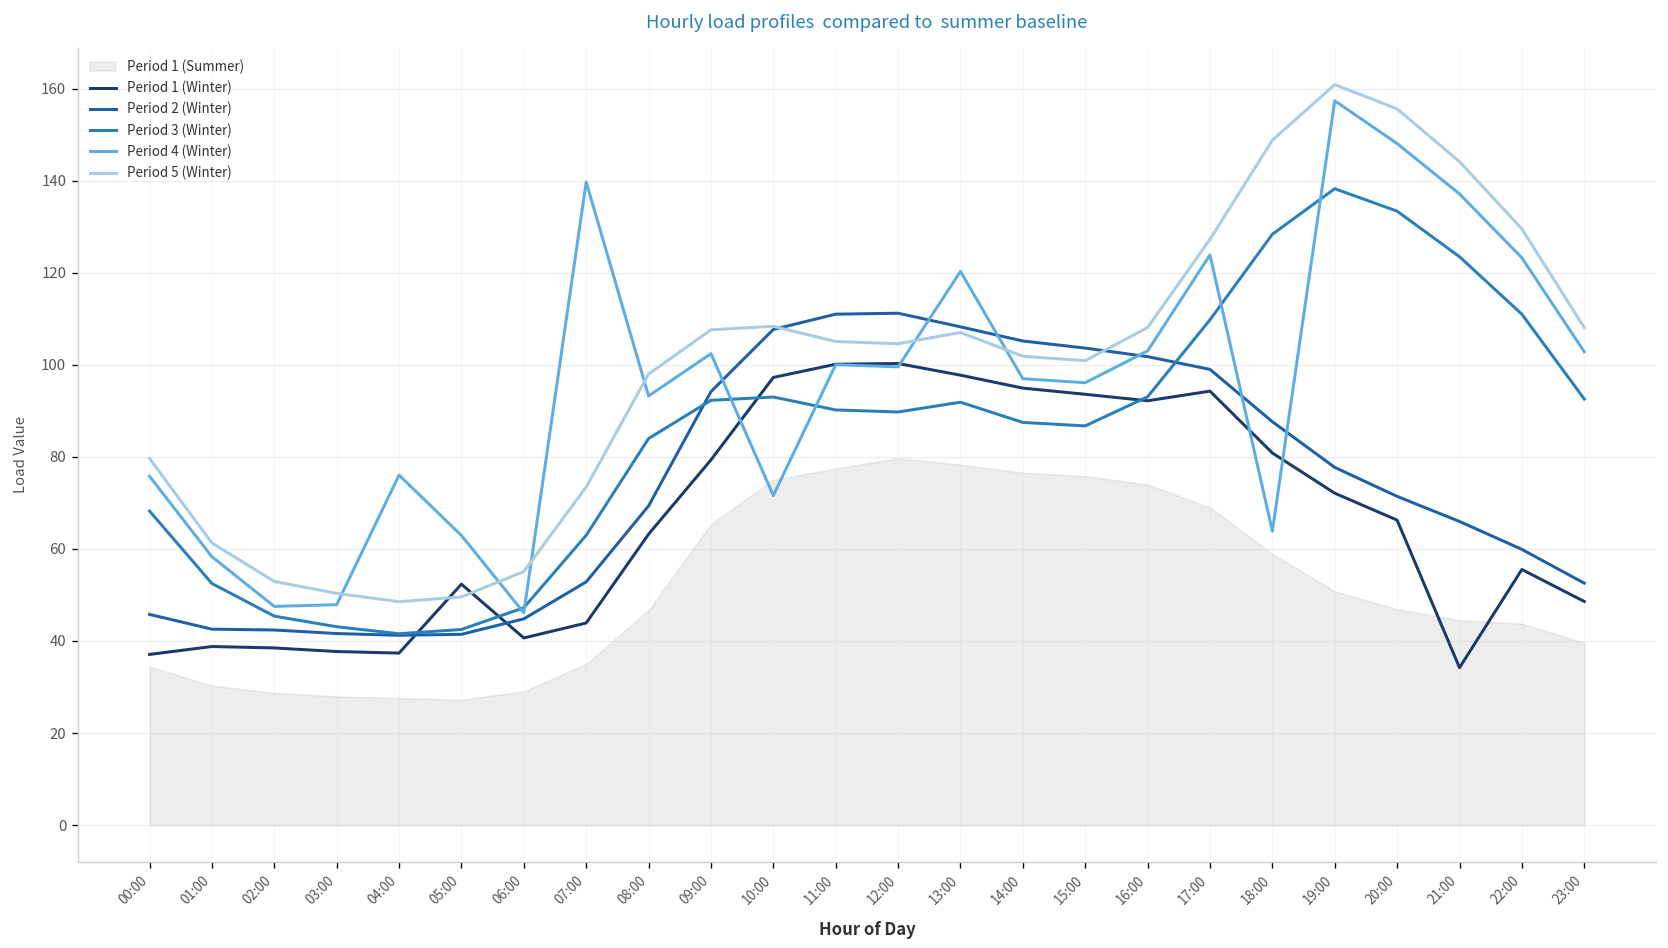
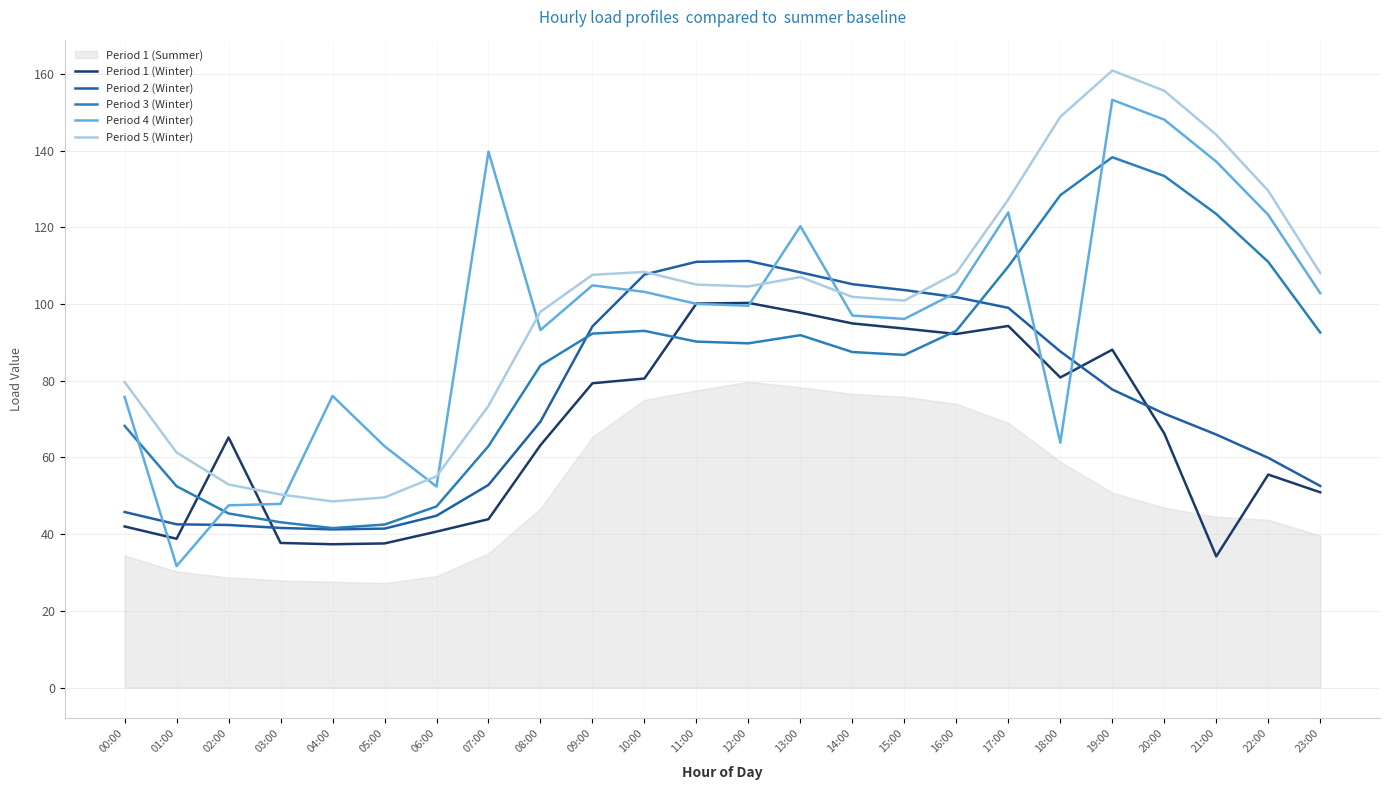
Period 1 (Winter), 00:00: 37 -> 42
Period 4 (Winter), 01:00: 58 -> 32
Period 1 (Winter), 02:00: 38 -> 65
Period 1 (Winter), 05:00: 52 -> 38
Period 4 (Winter), 06:00: 46 -> 52
Period 4 (Winter), 09:00: 102 -> 105
Period 1 (Winter), 10:00: 97 -> 81
Period 4 (Winter), 10:00: 72 -> 103
Period 1 (Winter), 19:00: 72 -> 88
Period 4 (Winter), 19:00: 157 -> 153
Period 1 (Winter), 23:00: 49 -> 51
